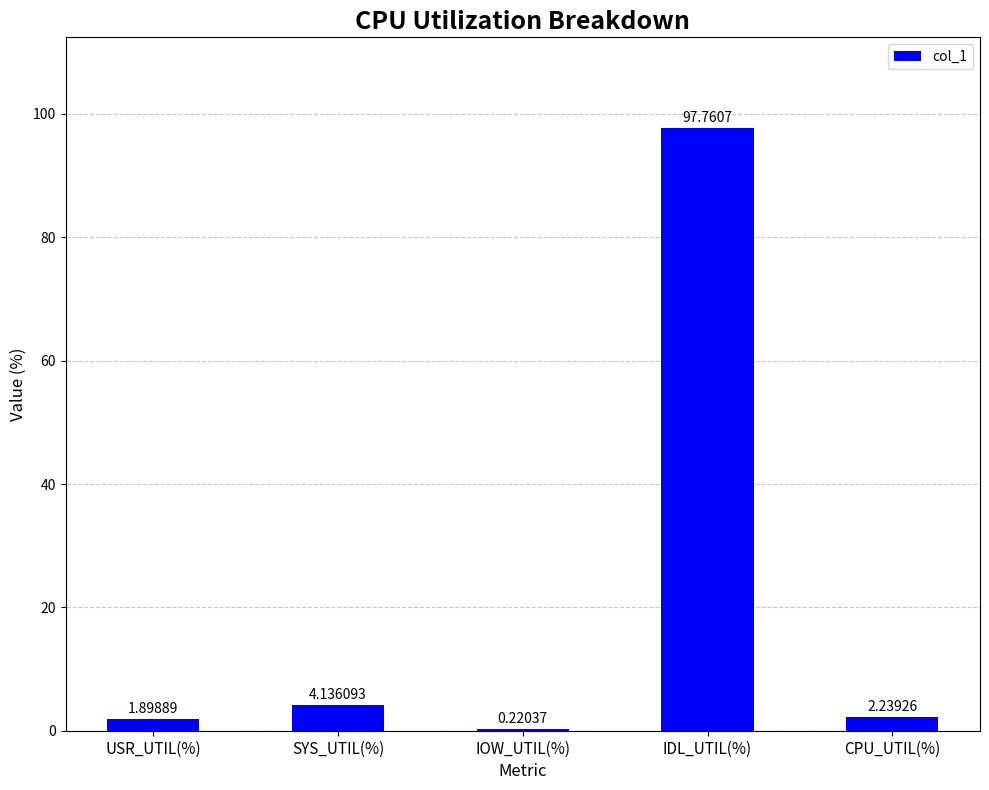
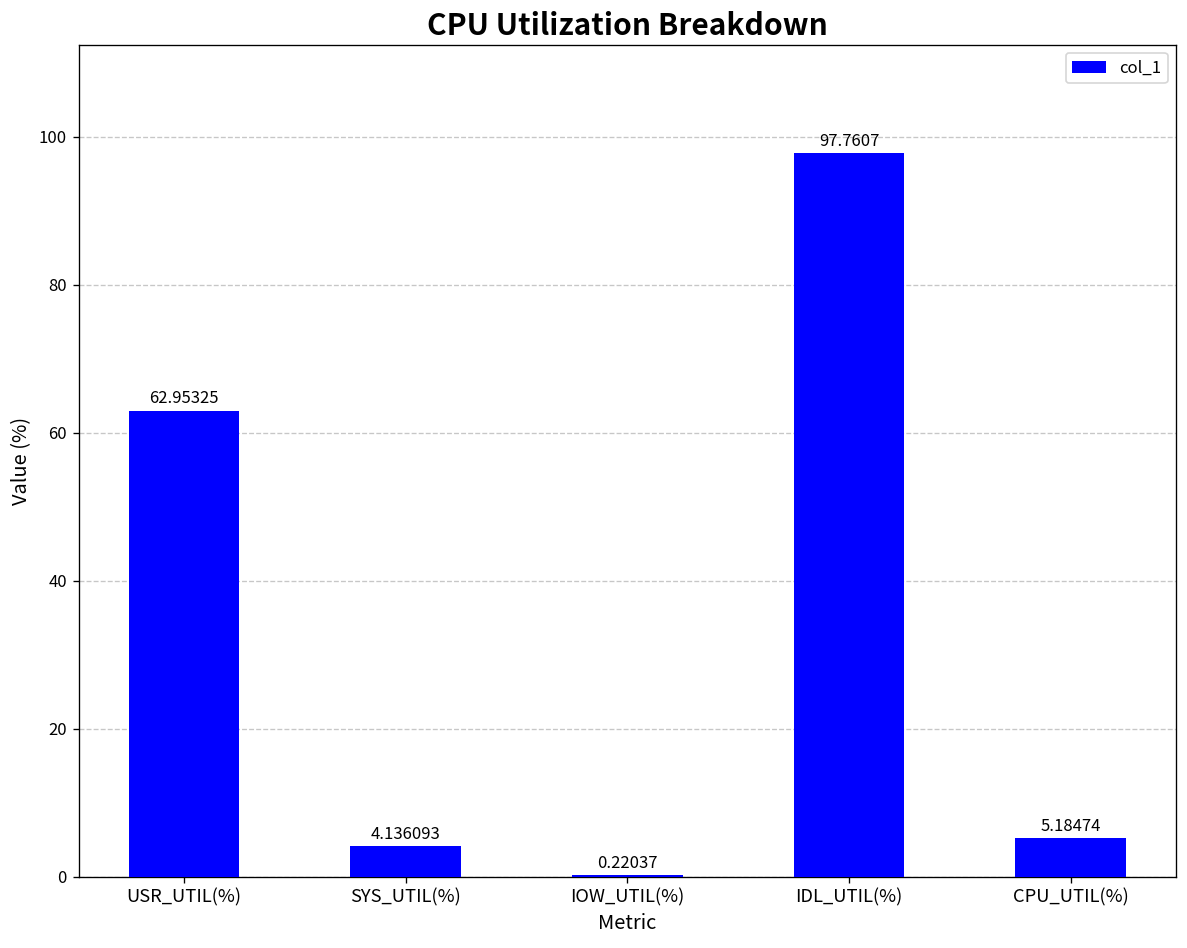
USR_UTIL(%): 1.89889 -> 62.95325
CPU_UTIL(%): 2.23926 -> 5.18474
